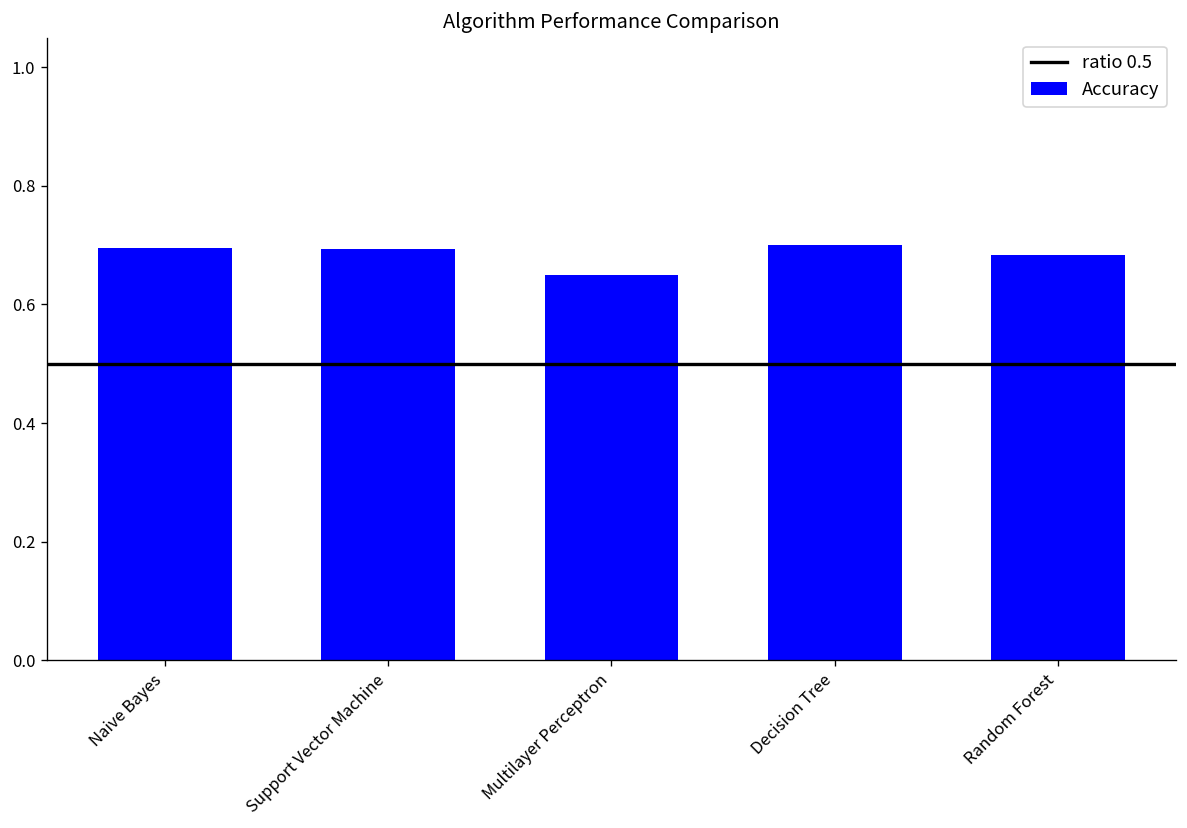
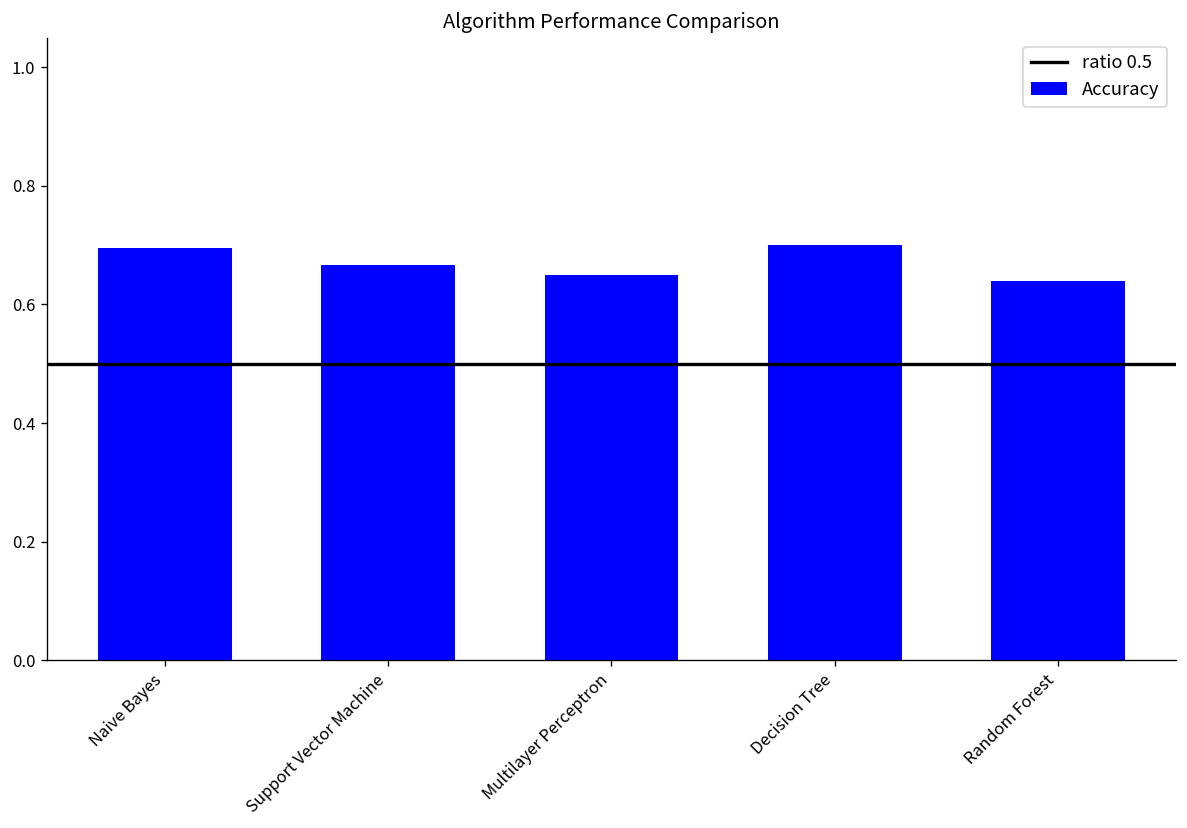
Support Vector Machine: 0.69 -> 0.67
Random Forest: 0.68 -> 0.64
